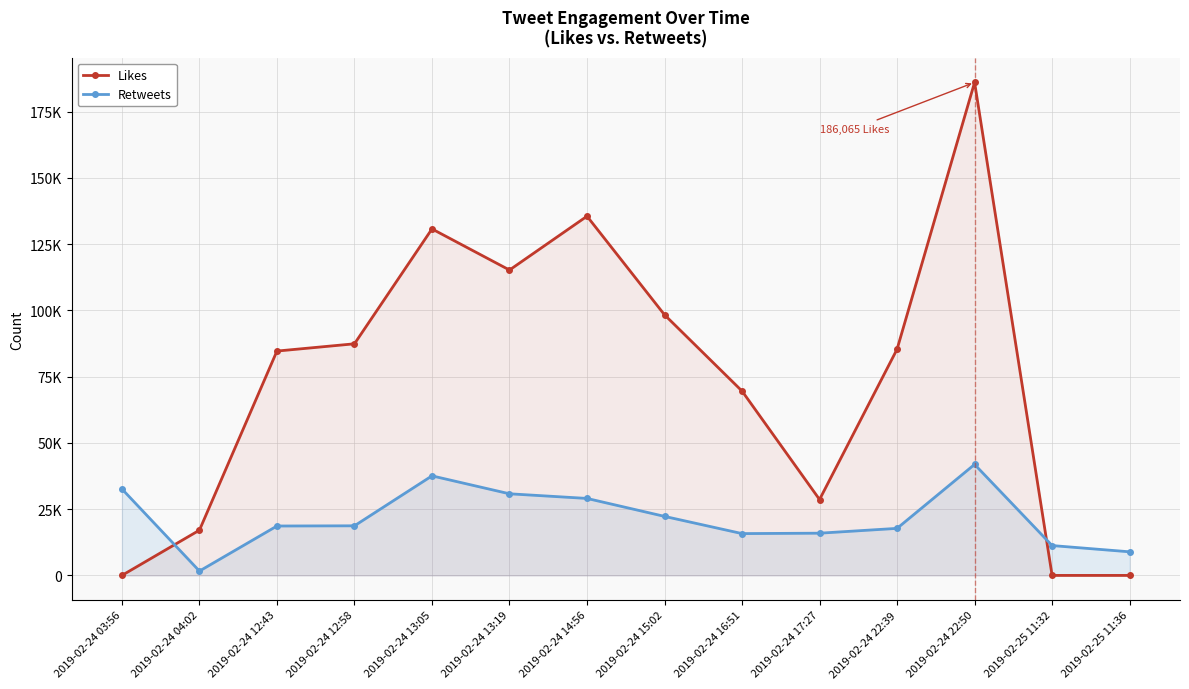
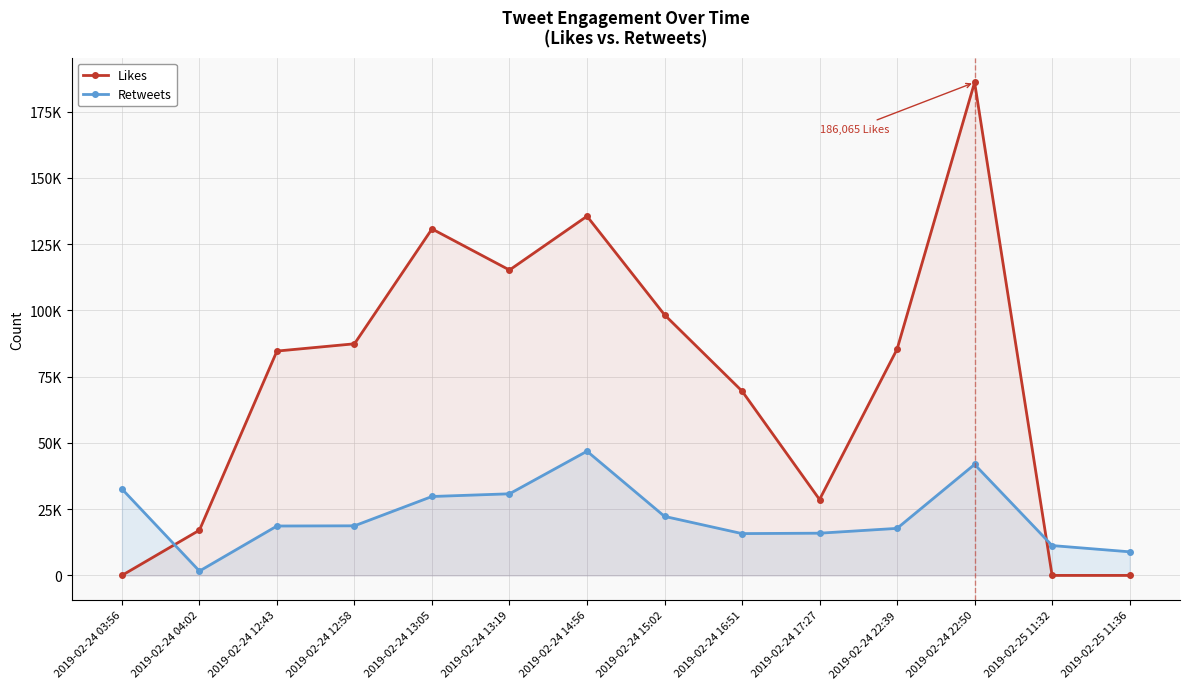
Retweets, 2019-02-24 13:05: 38000 -> 30000
Retweets, 2019-02-24 14:56: 29000 -> 47000
